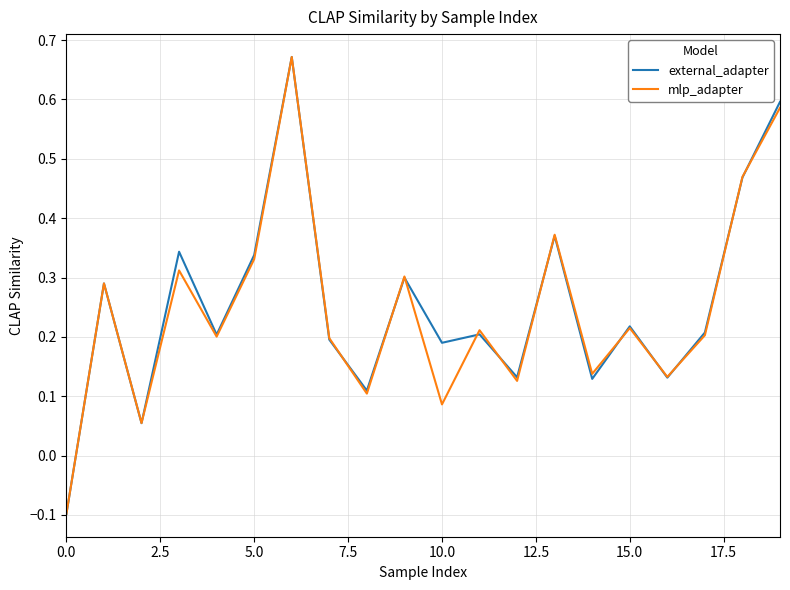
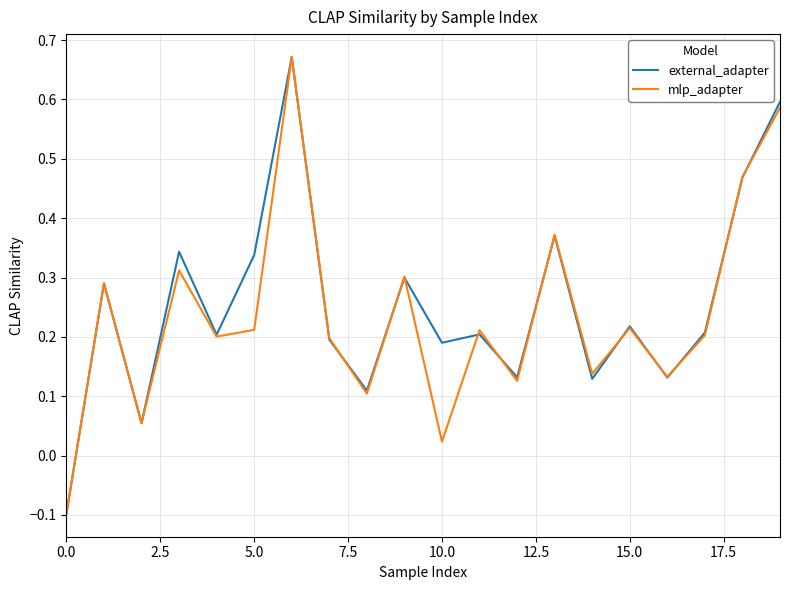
mlp_adapter, 5.0: 0.33 -> 0.21
mlp_adapter, 10.0: 0.09 -> 0.02
